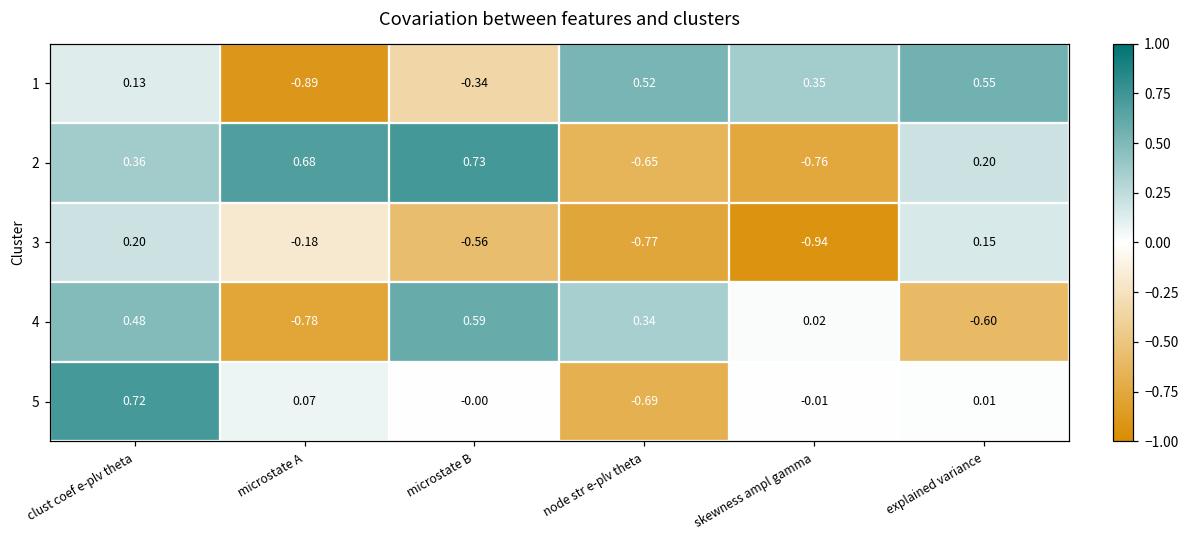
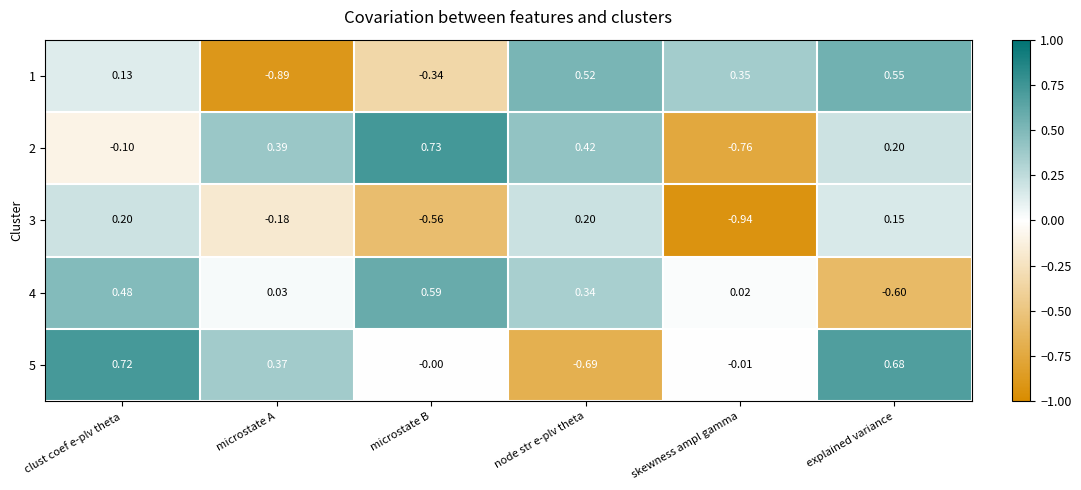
2, clust coef e-plv theta: 0.36 -> -0.10
2, microstate A: 0.68 -> 0.39
2, node str e-plv theta: -0.65 -> 0.42
3, node str e-plv theta: -0.77 -> 0.20
4, microstate A: -0.78 -> 0.03
5, microstate A: 0.07 -> 0.37
5, explained variance: 0.01 -> 0.68
